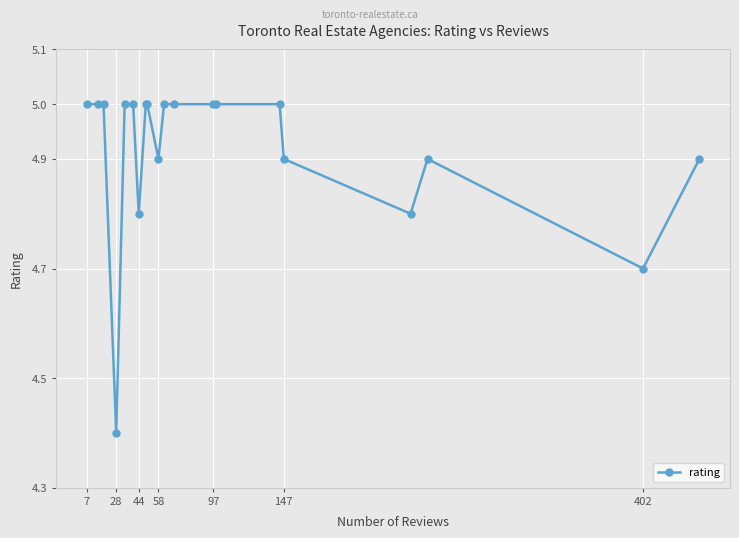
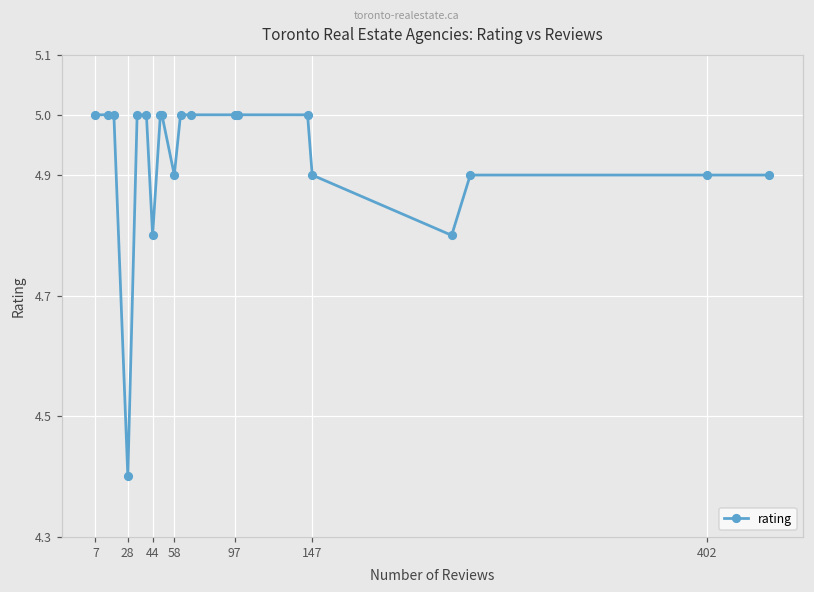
402: 4.7 -> 4.9
